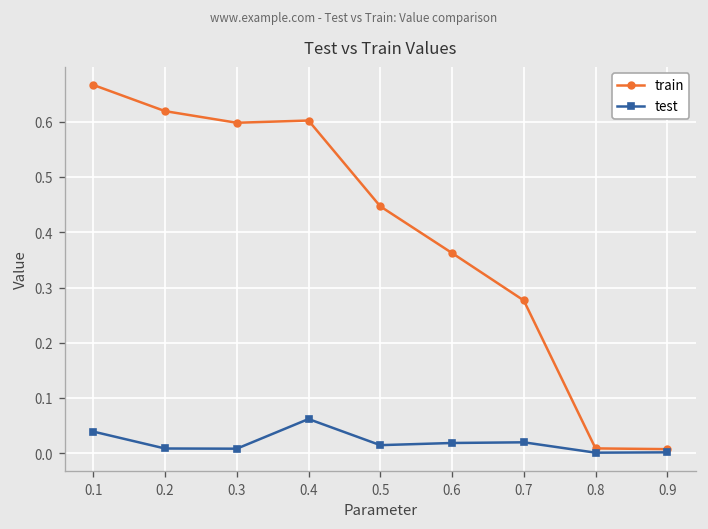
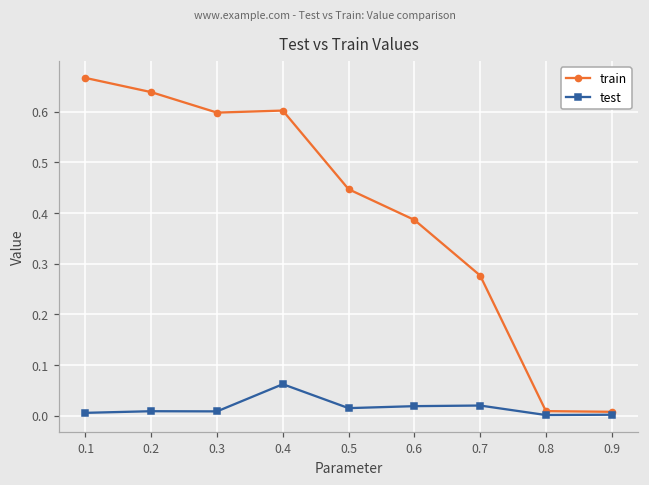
test, 0.1: 0.04 -> 0.01
train, 0.2: 0.62 -> 0.64
train, 0.6: 0.36 -> 0.39
